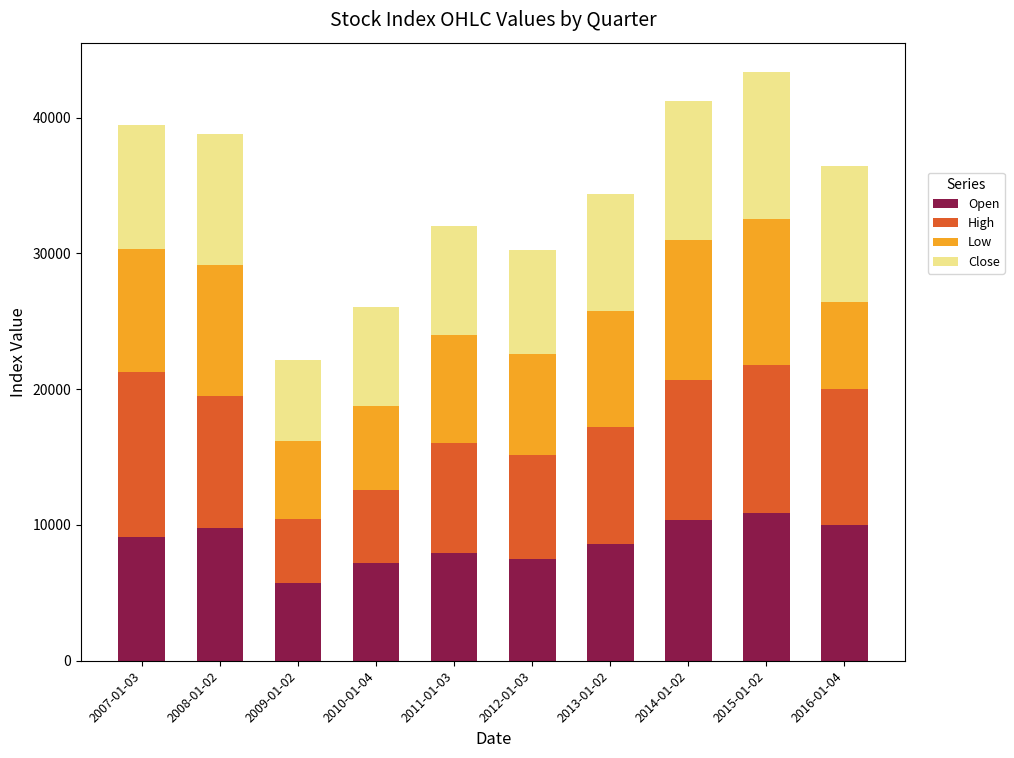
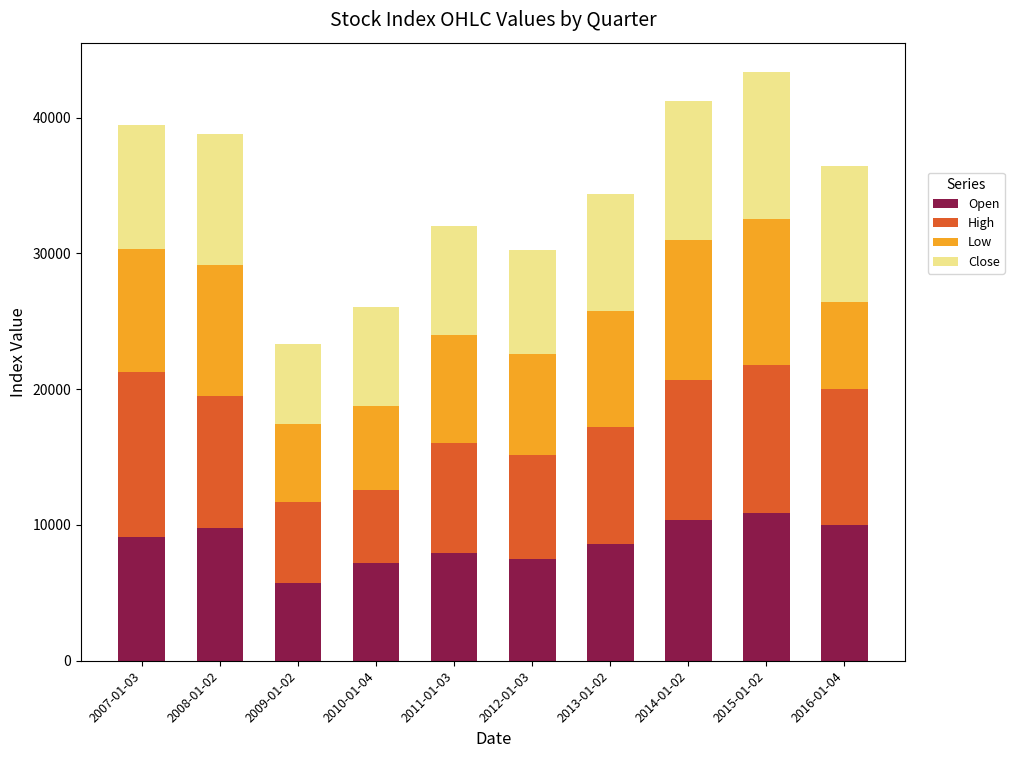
High, 2009-01-02: 4700 -> 5900
